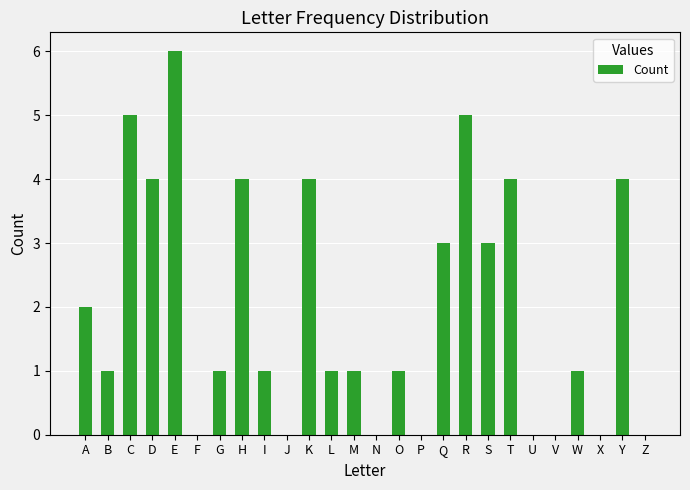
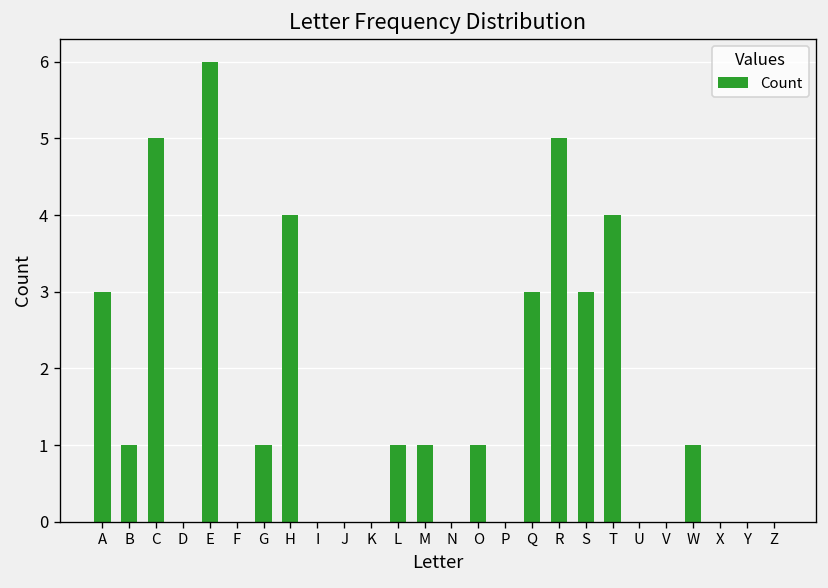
A: 2 -> 3
D: 4 -> 0
I: 1 -> 0
K: 4 -> 0
Y: 4 -> 0
